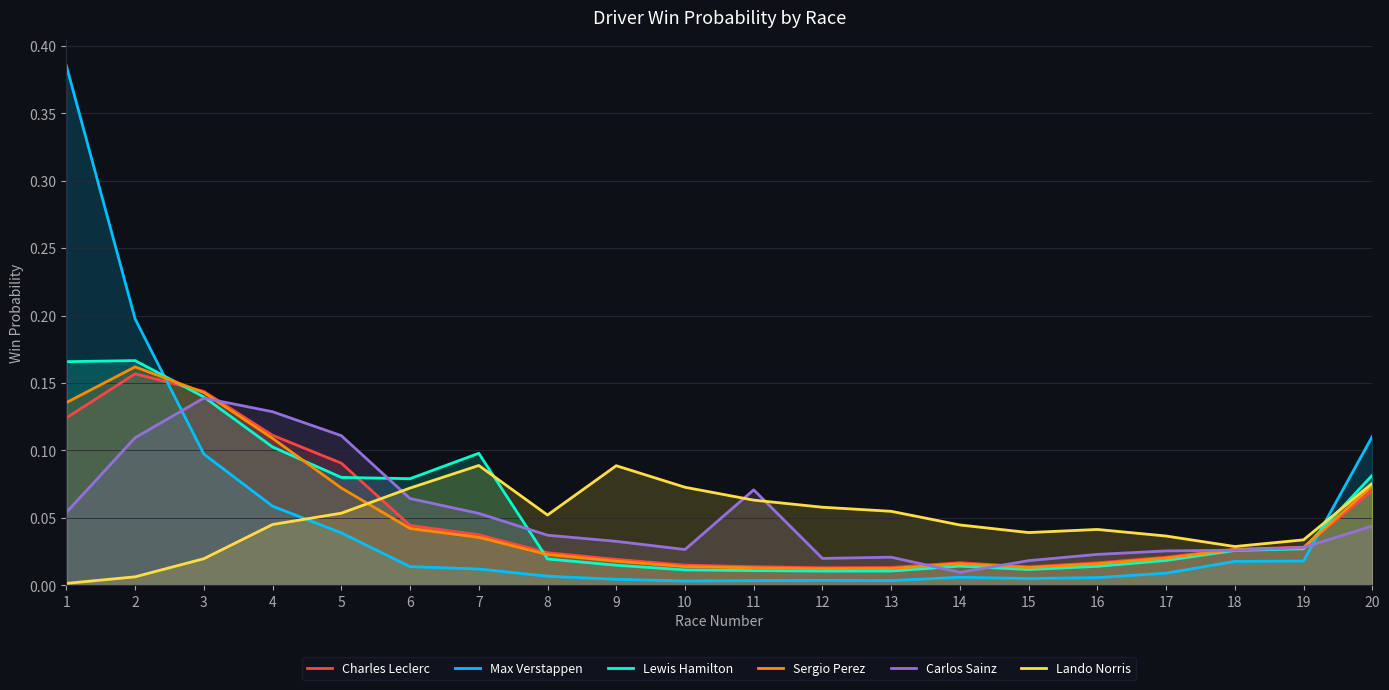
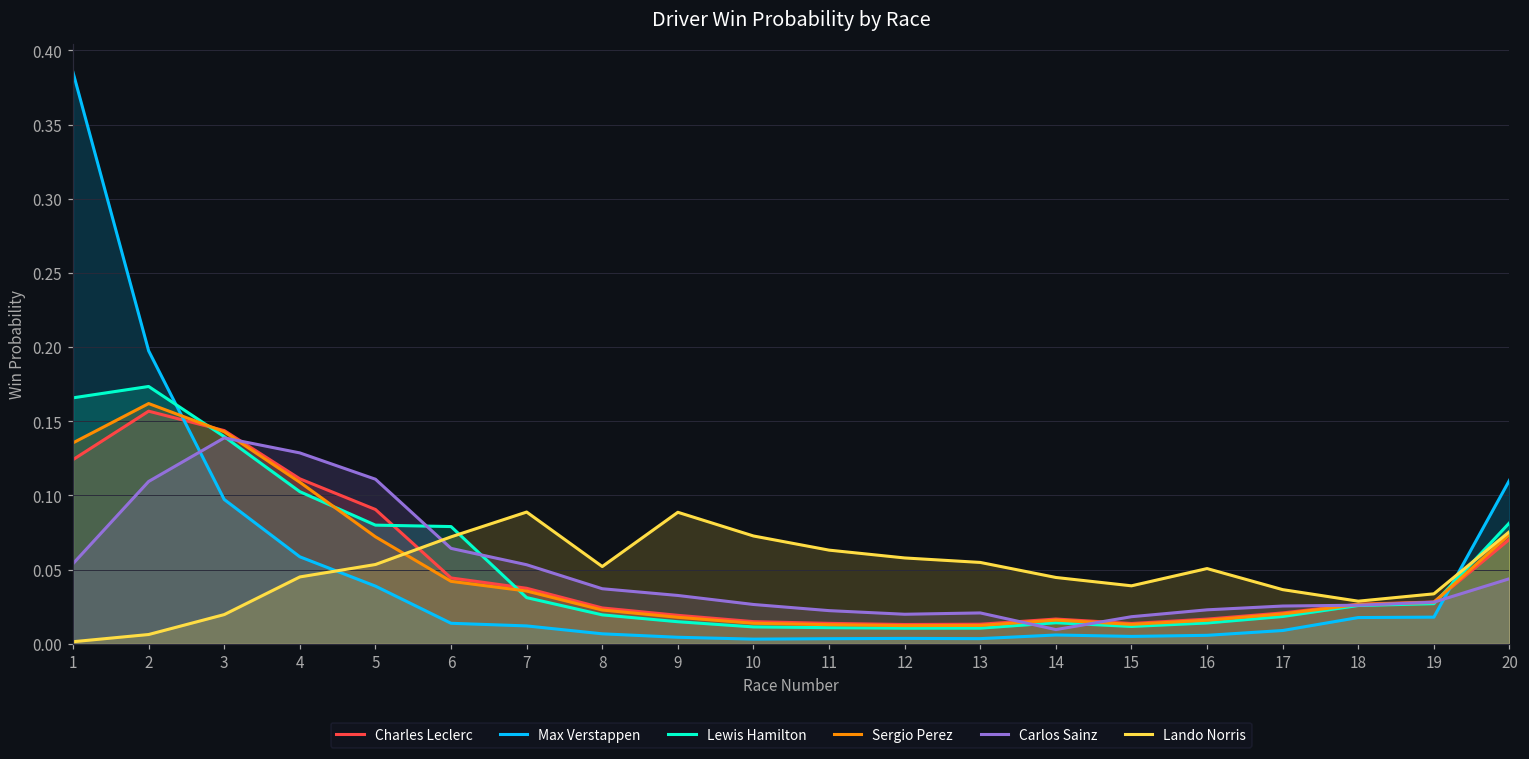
Lewis Hamilton, 2: 0.167 -> 0.173
Lewis Hamilton, 7: 0.098 -> 0.031
Carlos Sainz, 11: 0.071 -> 0.022
Lando Norris, 16: 0.041 -> 0.051
